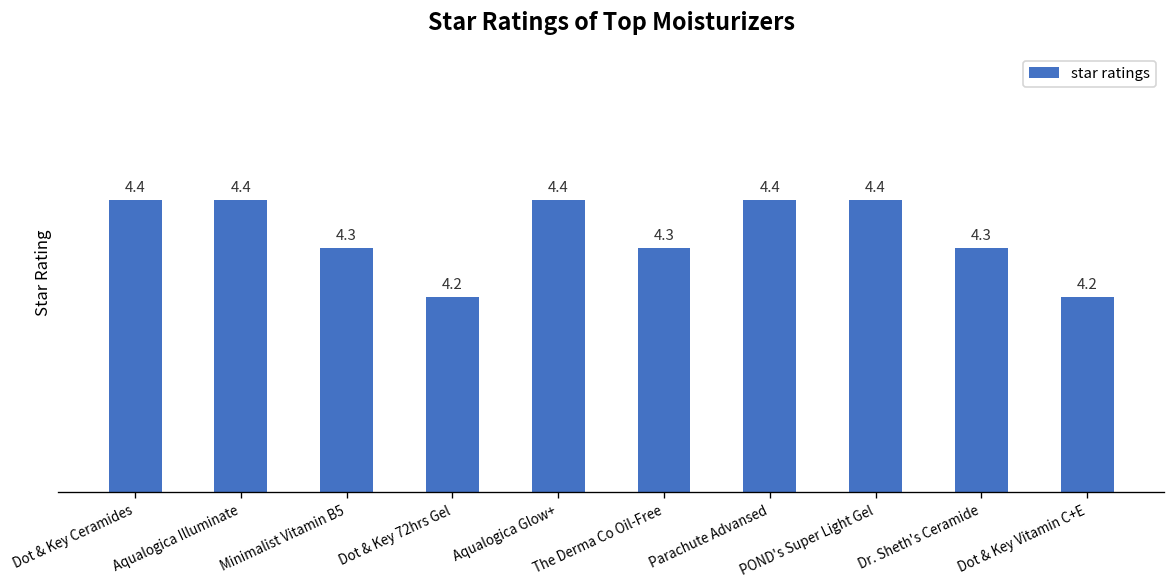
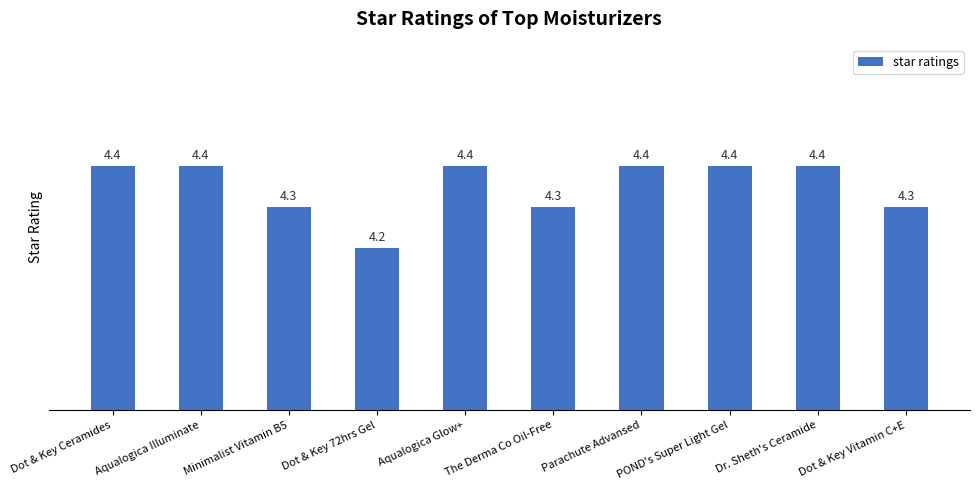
Dr. Sheth's Ceramide: 4.3 -> 4.4
Dot & Key Vitamin C+E: 4.2 -> 4.3
